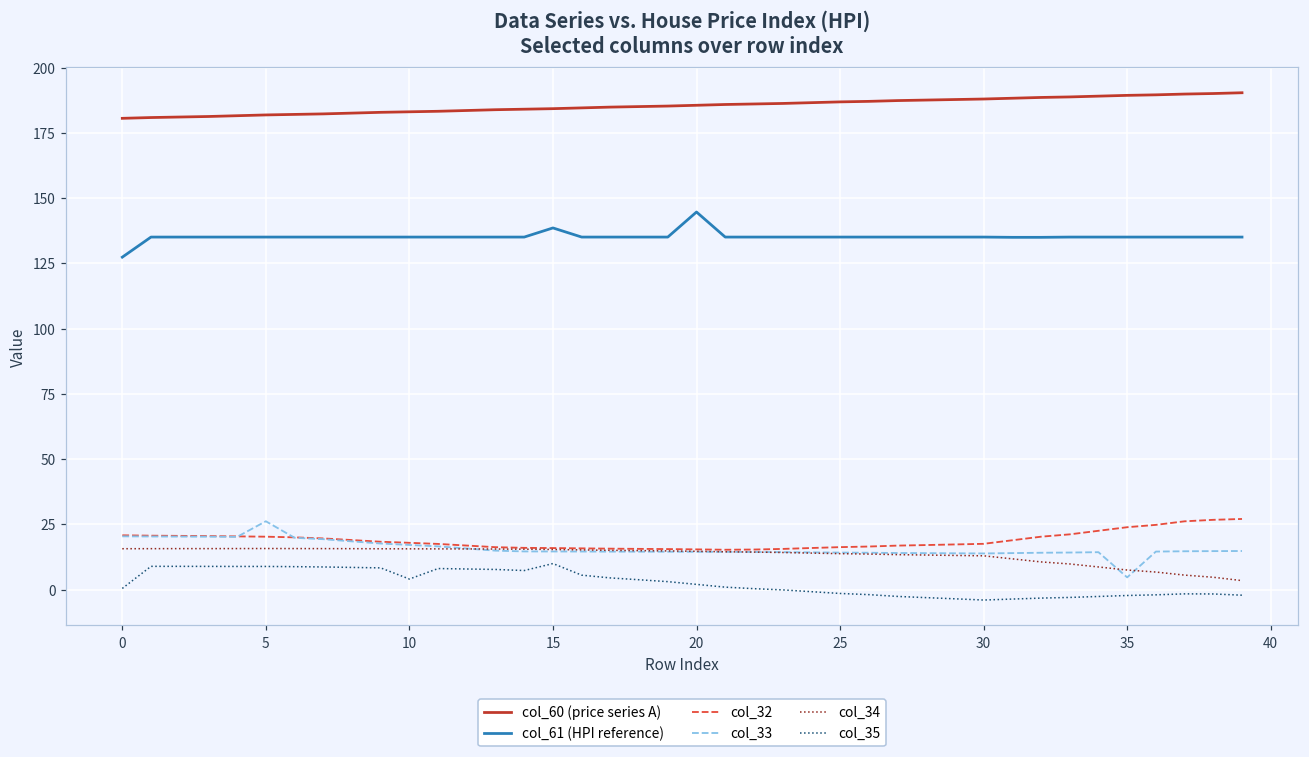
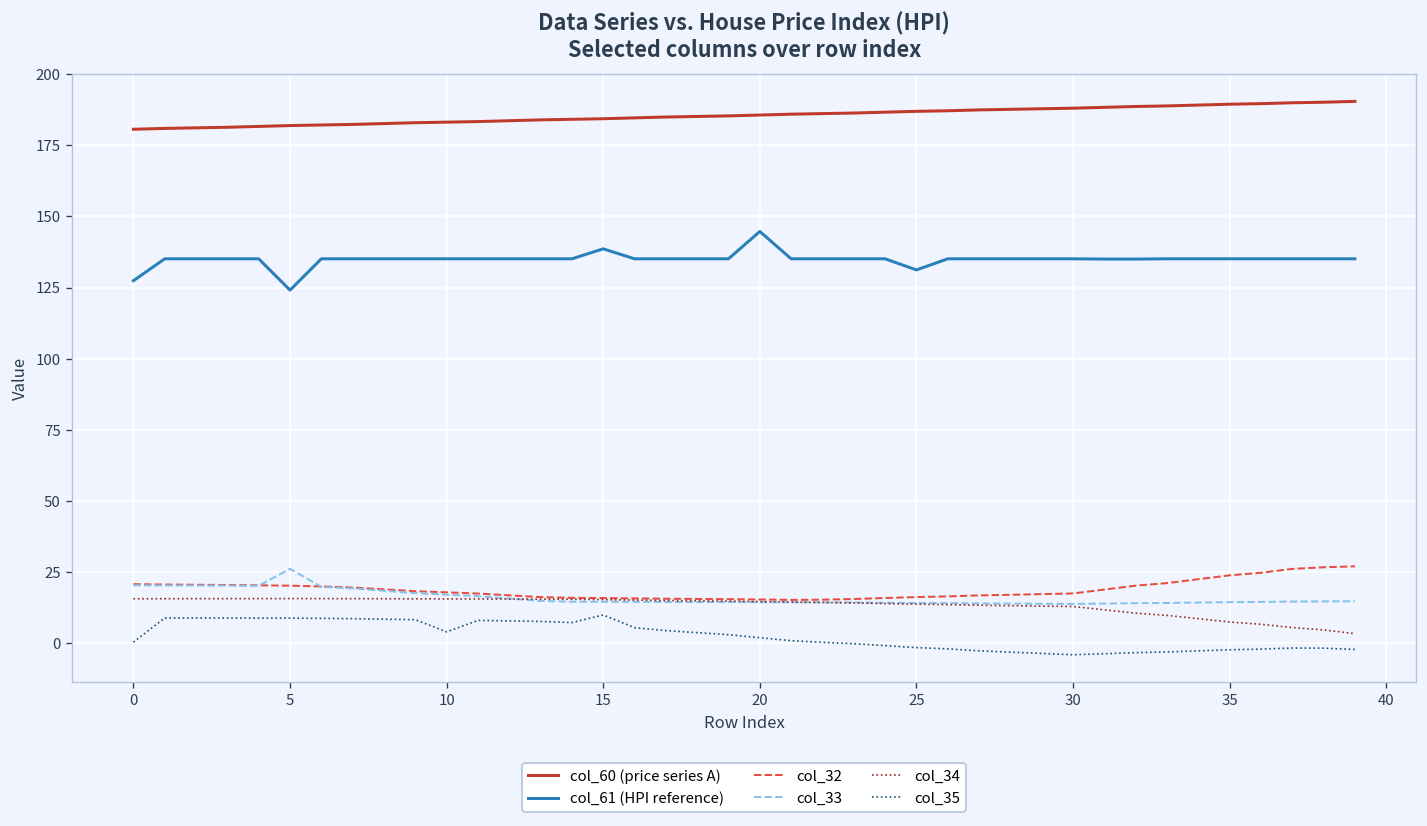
col_61 (HPI reference), 5: 135 -> 124
col_61 (HPI reference), 25: 135 -> 131
col_33, 35: 5 -> 14
